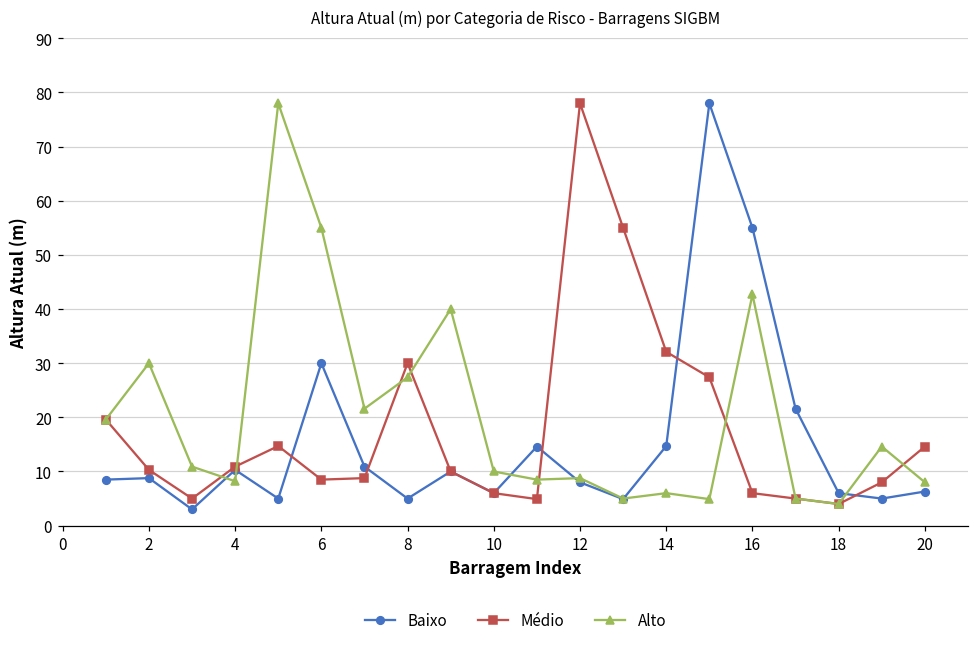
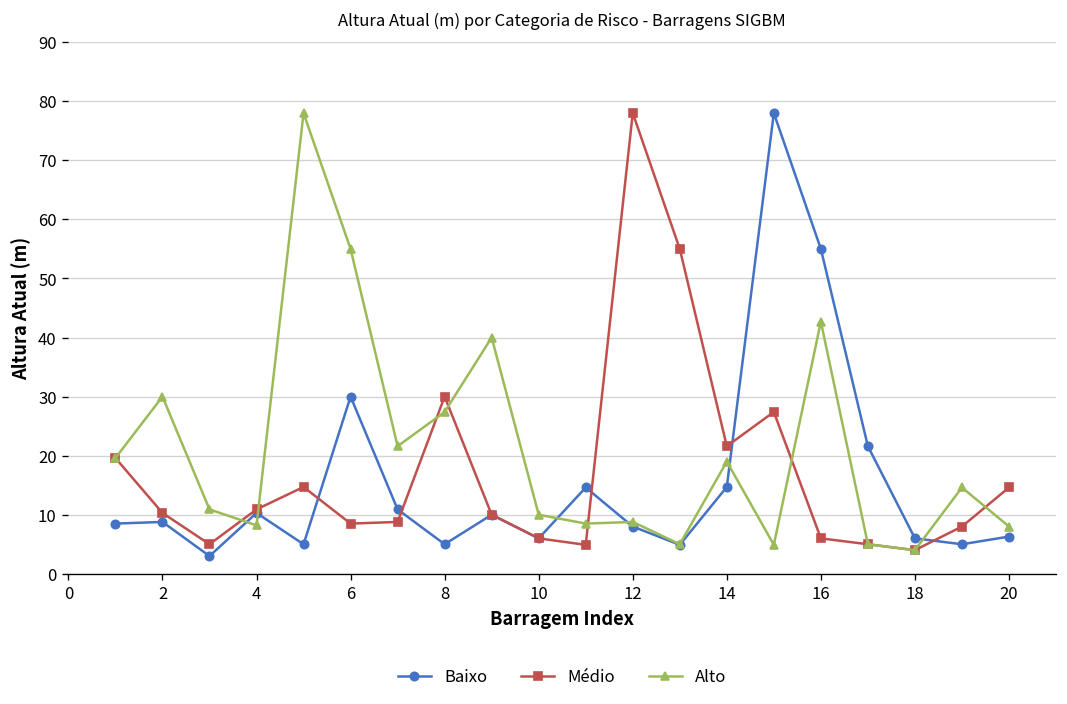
Médio, 14: 32 -> 22
Alto, 14: 6 -> 19
